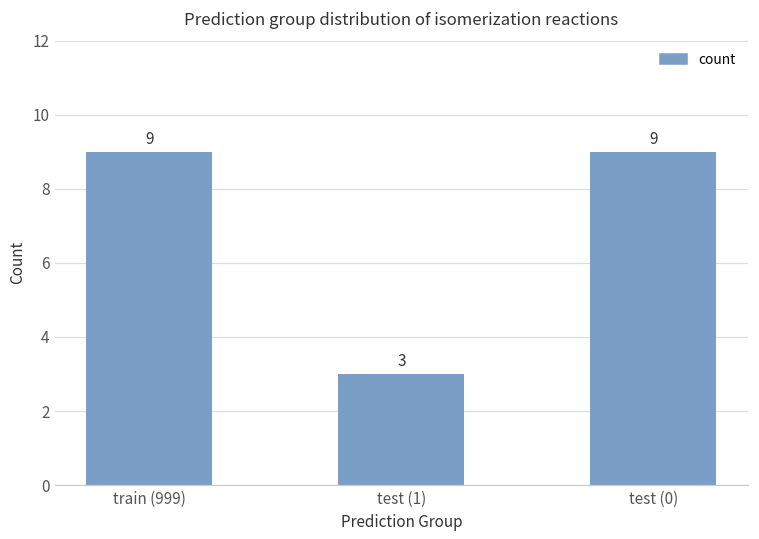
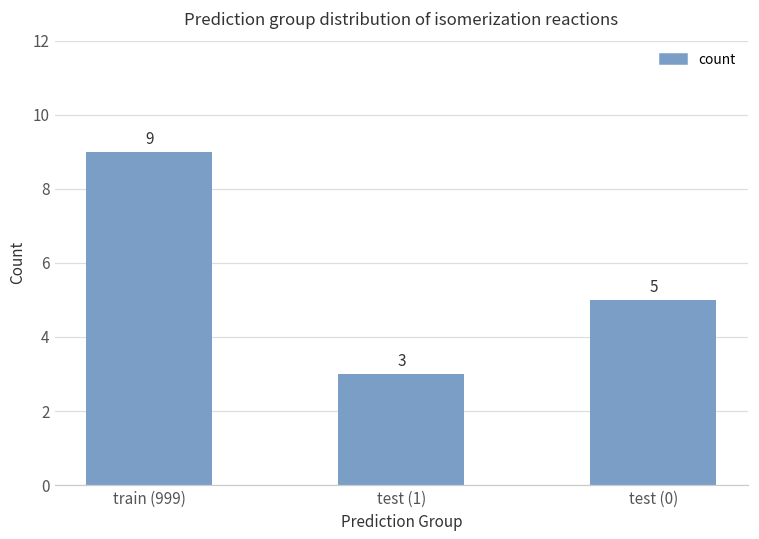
test (0): 9 -> 5
